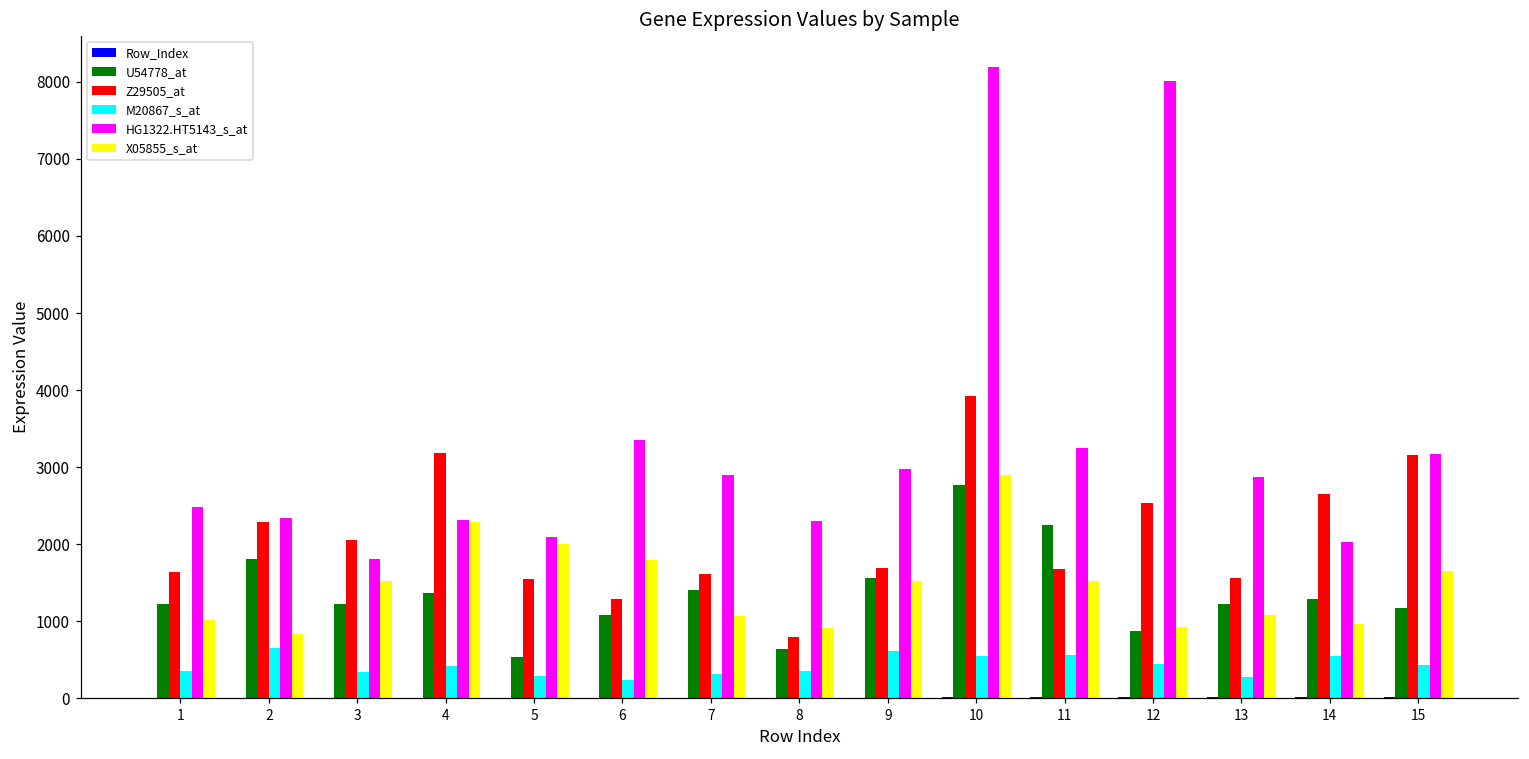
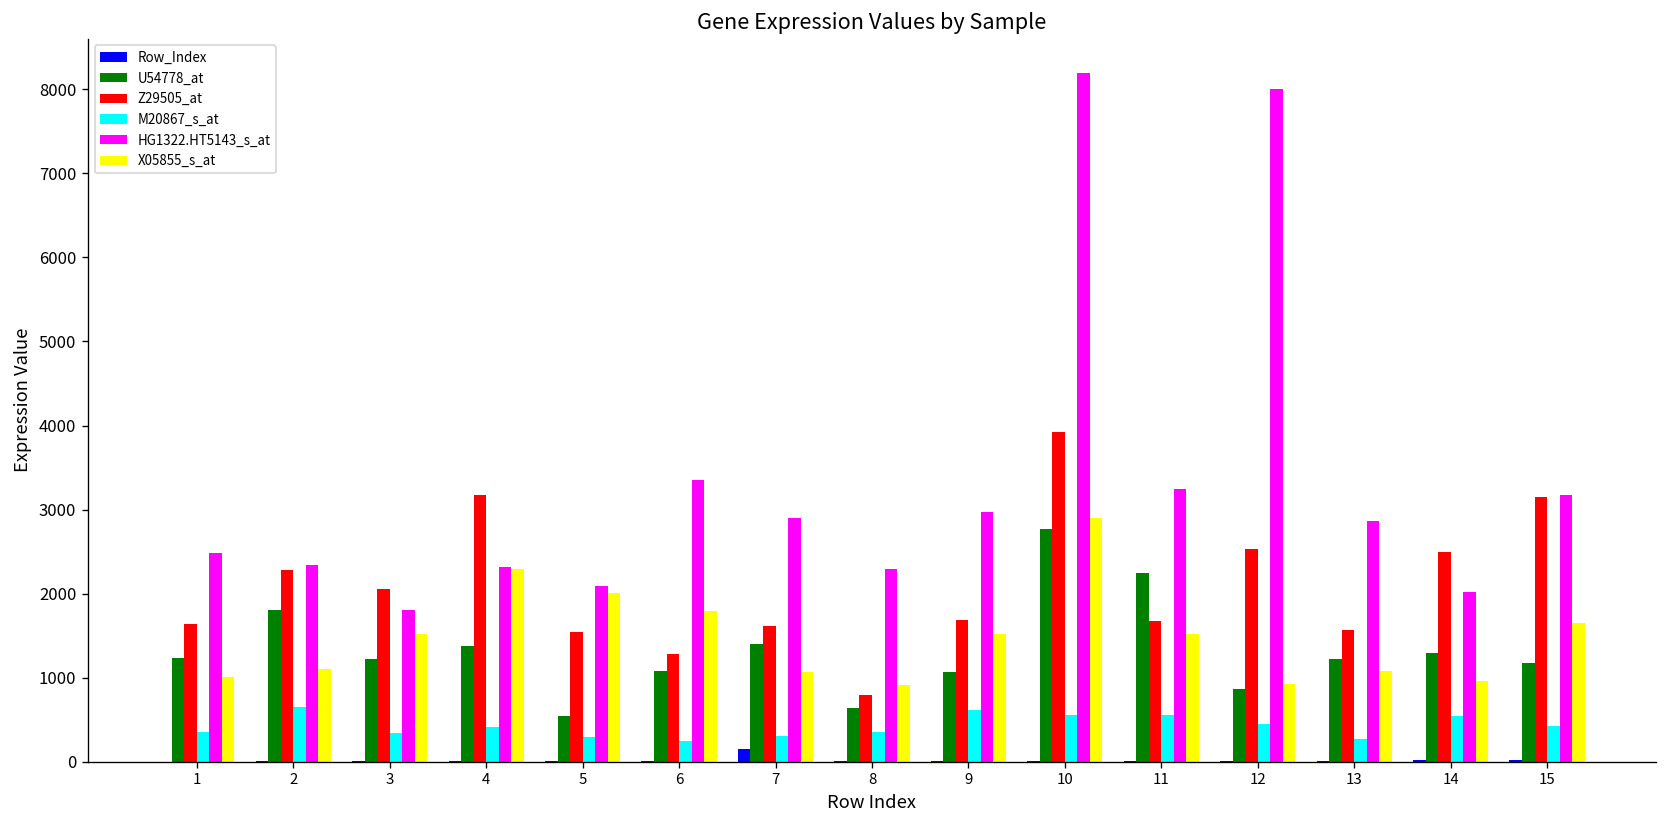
X05855_s_at, 2: 800 -> 1100
Row_Index, 7: 0 -> 200
U54778_at, 9: 1600 -> 1100
Z29505_at, 14: 2700 -> 2500
